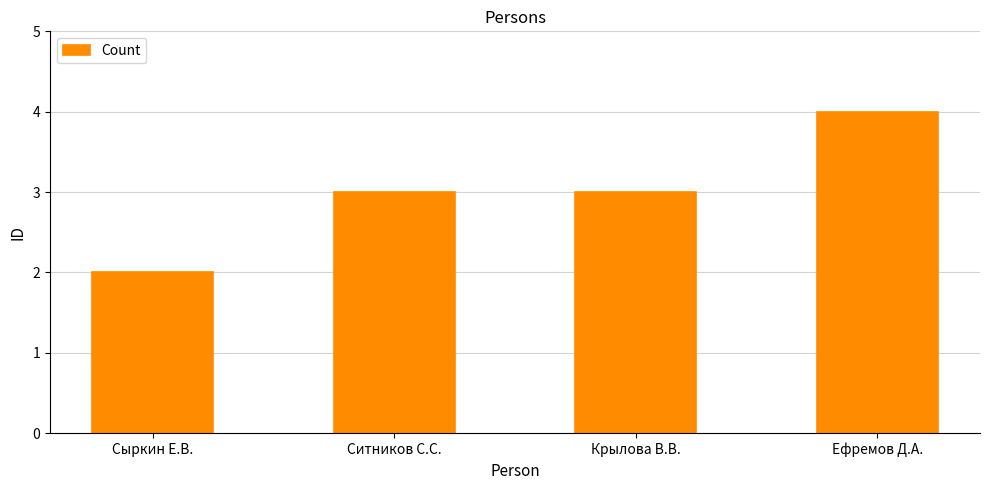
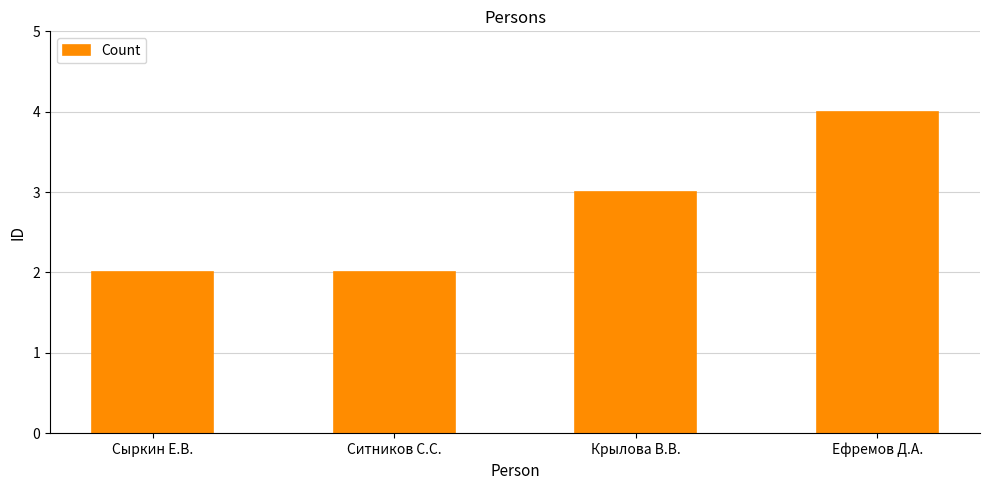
Ситников С.С.: 3 -> 2
